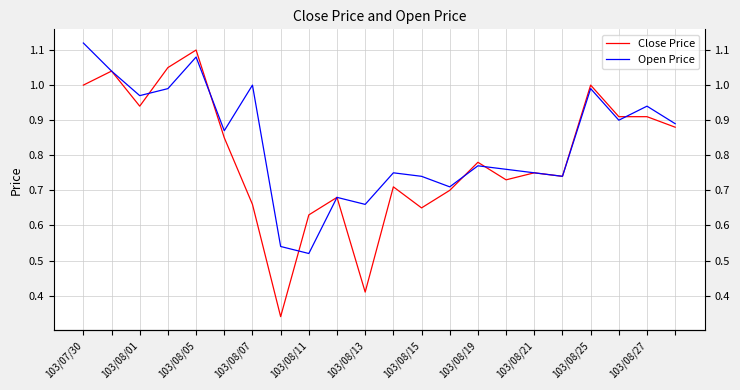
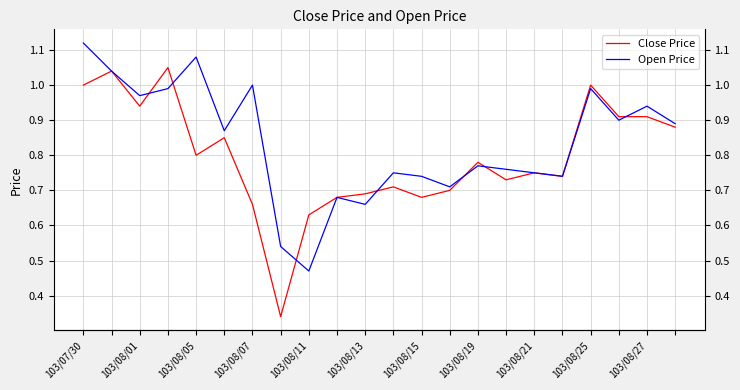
Close Price, 103/08/05: 1.1 -> 0.8
Open Price, 103/08/11: 0.52 -> 0.47
Close Price, 103/08/13: 0.41 -> 0.69
Close Price, 103/08/15: 0.65 -> 0.68
